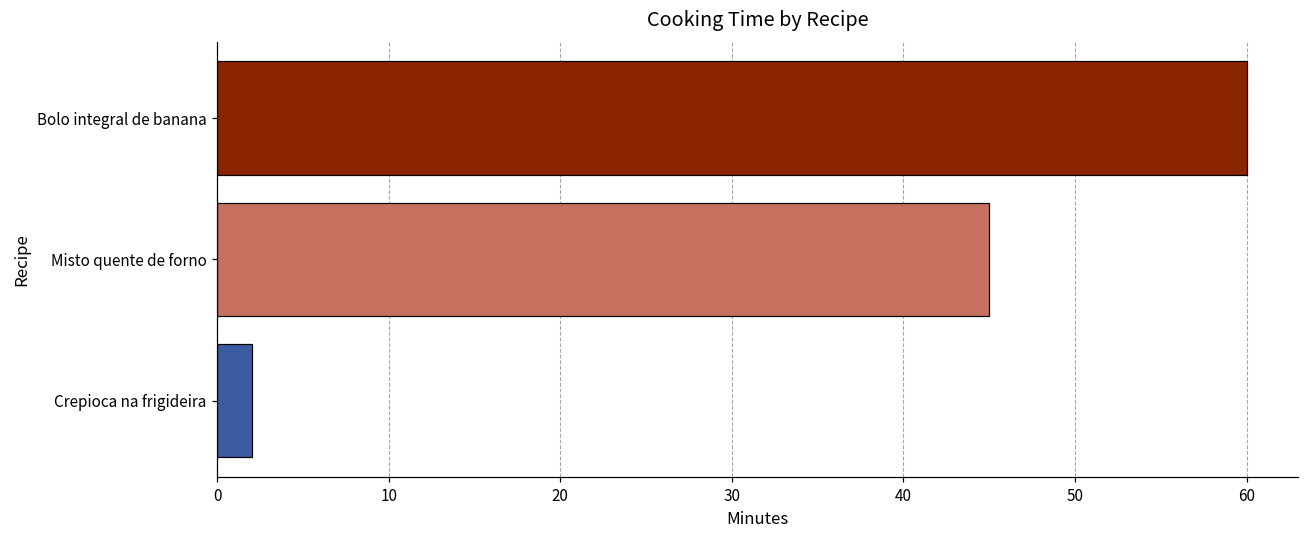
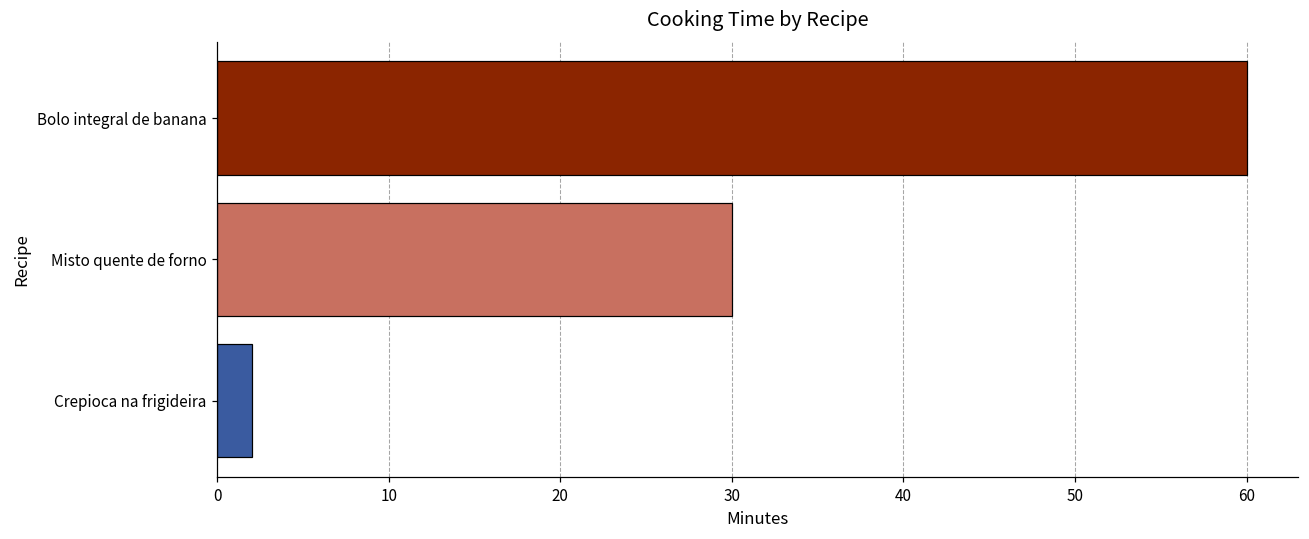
Misto quente de forno: 45 -> 30
